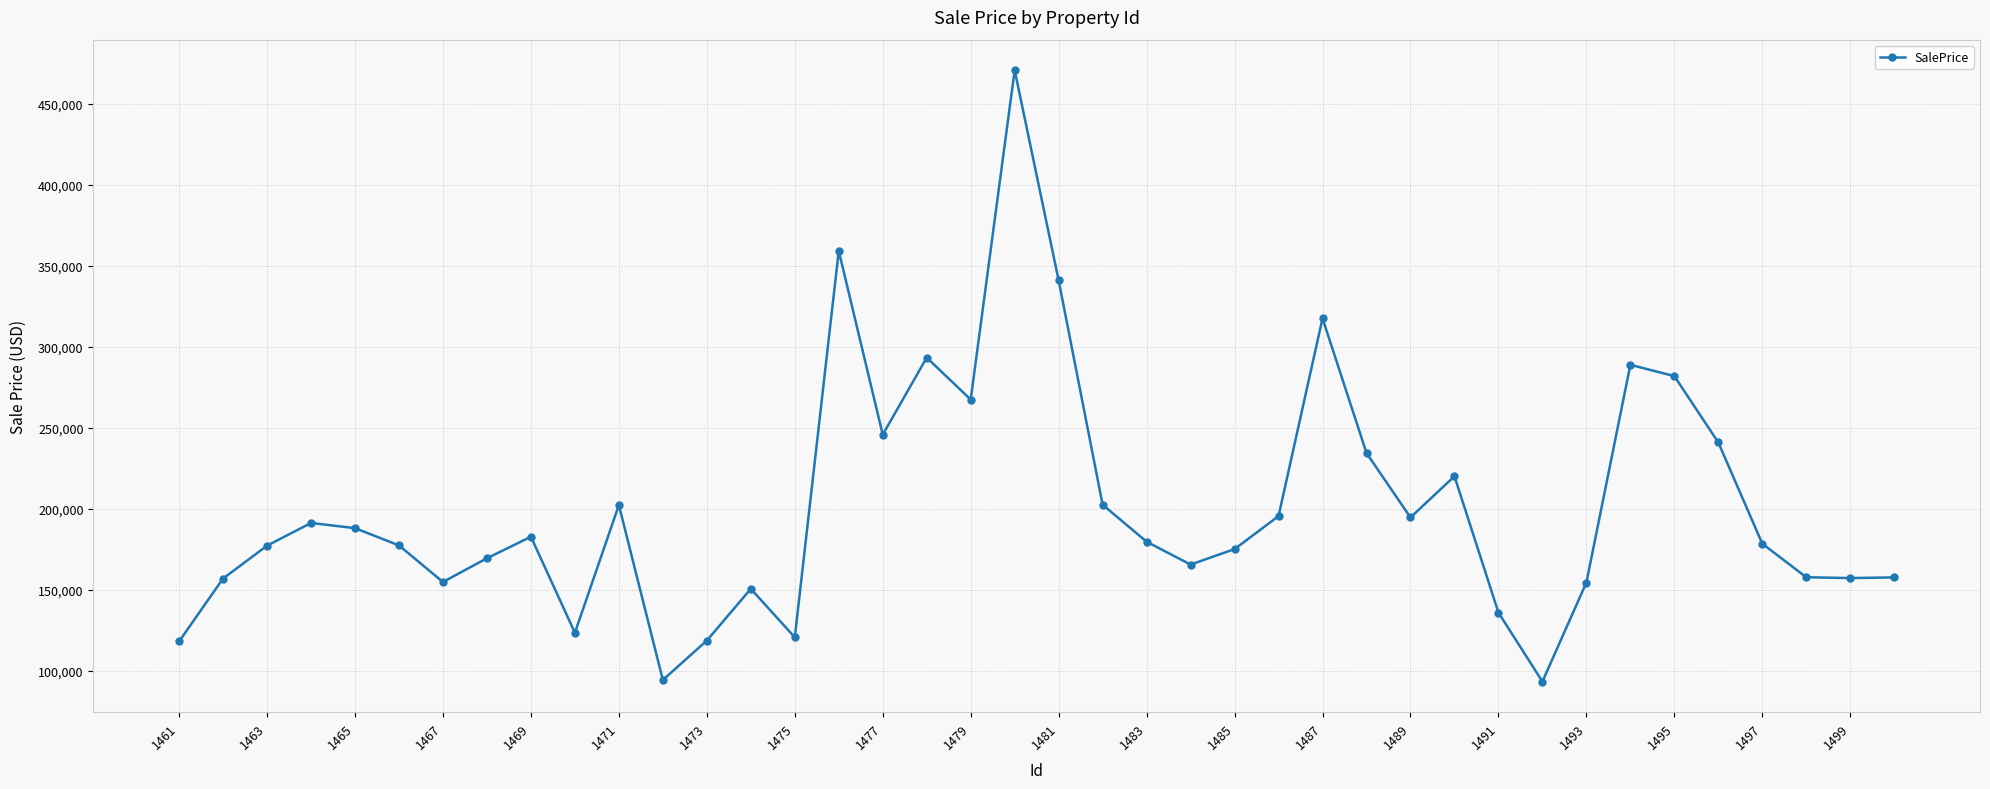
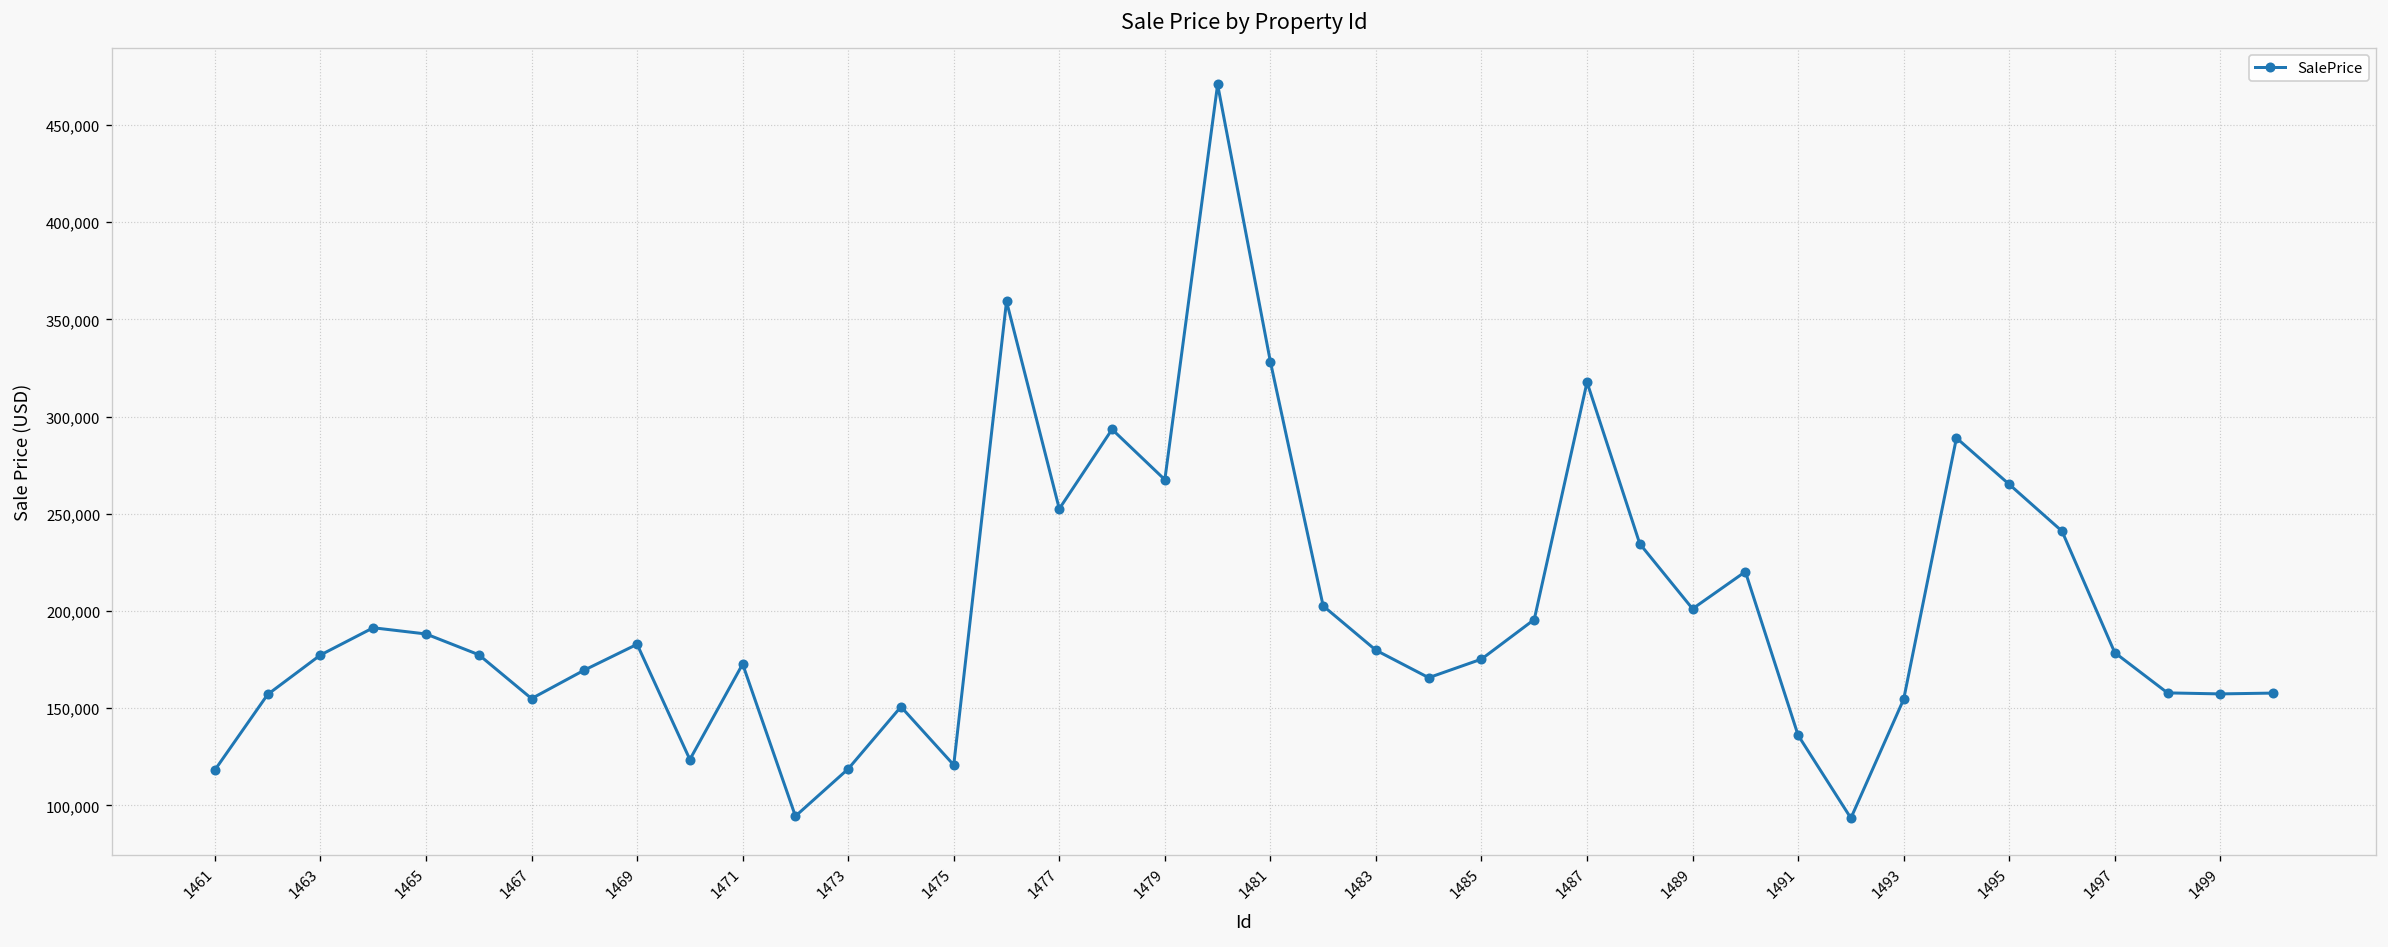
1471: 202,000 -> 173,000
1477: 246,000 -> 253,000
1481: 341,000 -> 328,000
1489: 195,000 -> 201,000
1495: 282,000 -> 265,000
